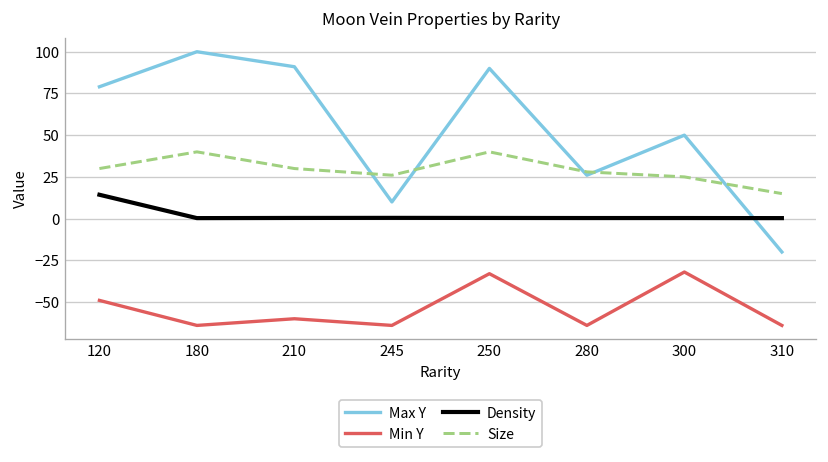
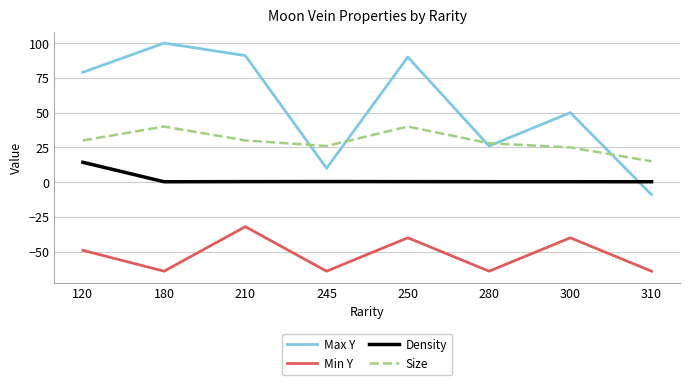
Min Y, 210: -60 -> -32
Min Y, 250: -33 -> -40
Min Y, 300: -32 -> -40
Max Y, 310: -20 -> -9
